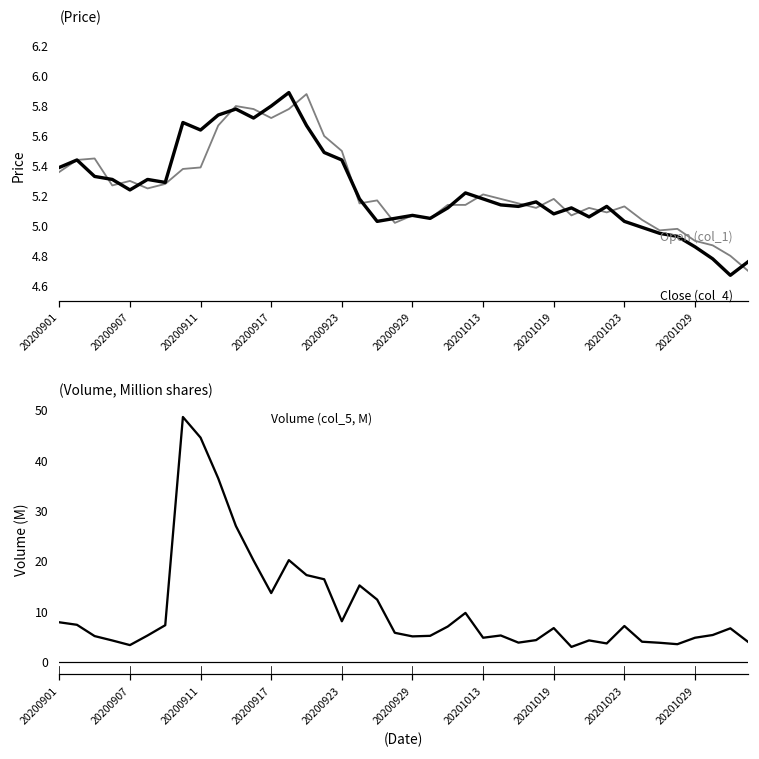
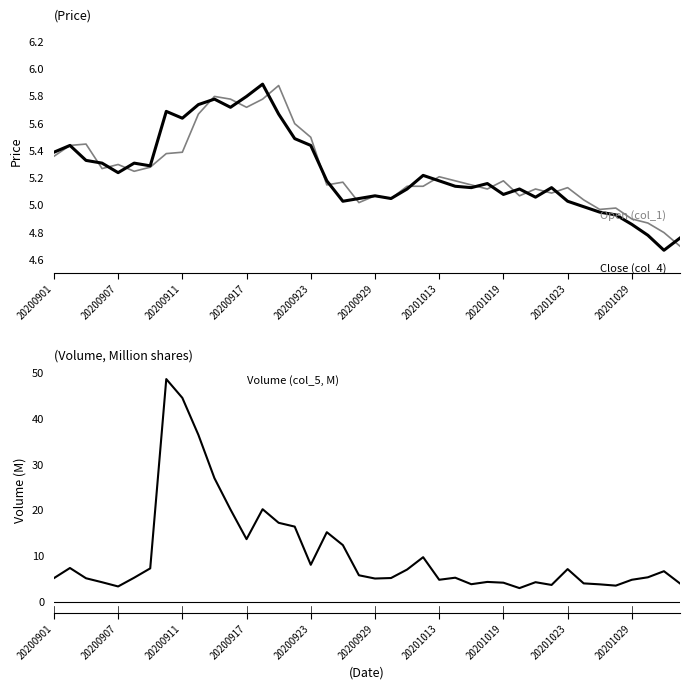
(Volume, Million shares), 20200901: 8 -> 5
(Volume, Million shares), 20201019: 7 -> 4
